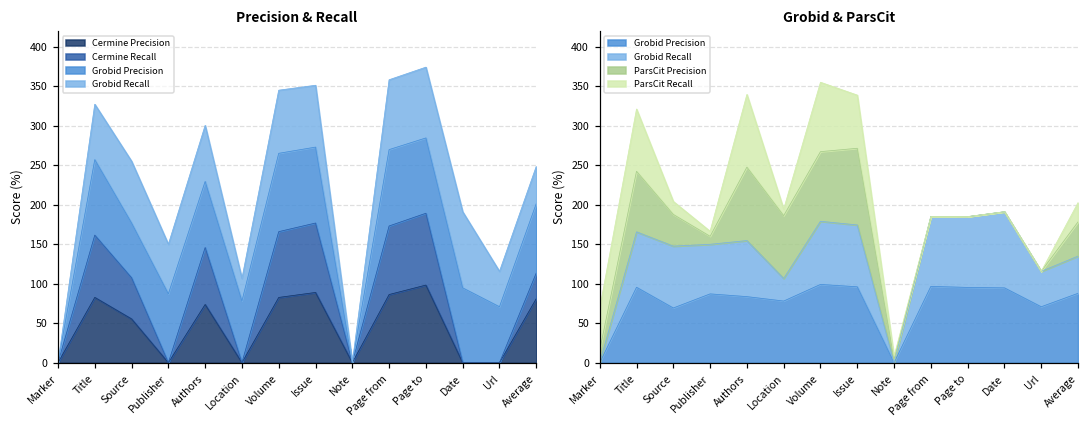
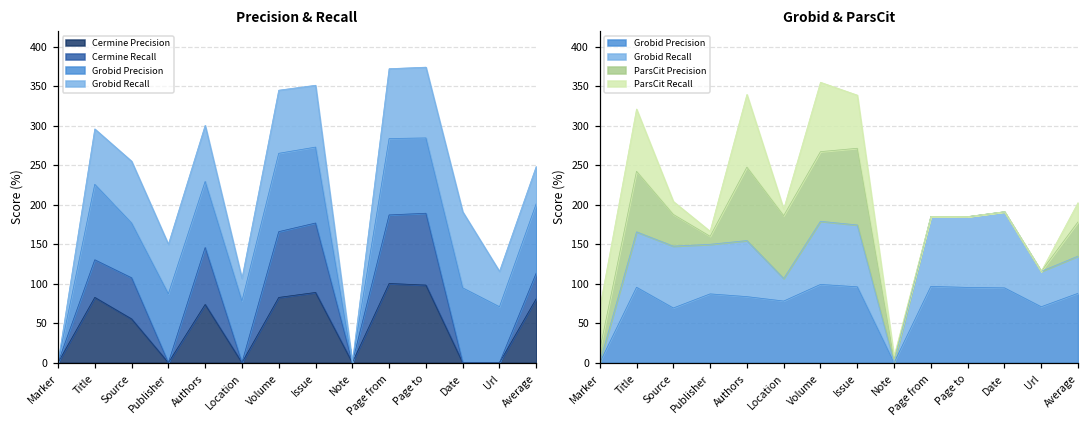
Precision & Recall, Cermine Recall, Title: 80 -> 50
Precision & Recall, Cermine Precision, Page from: 90 -> 100
